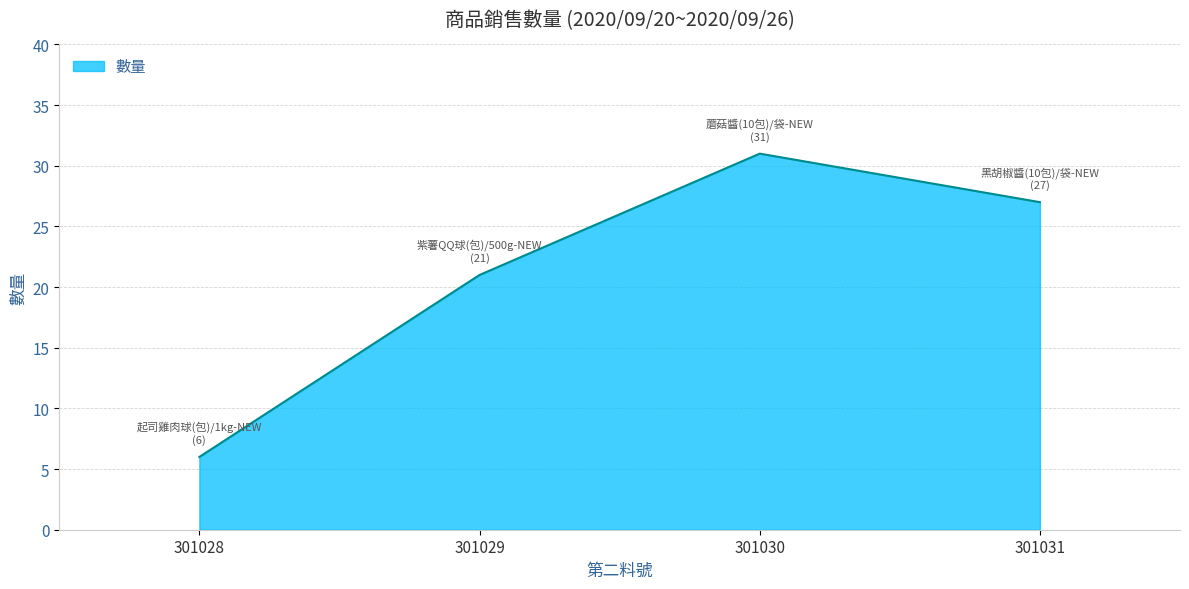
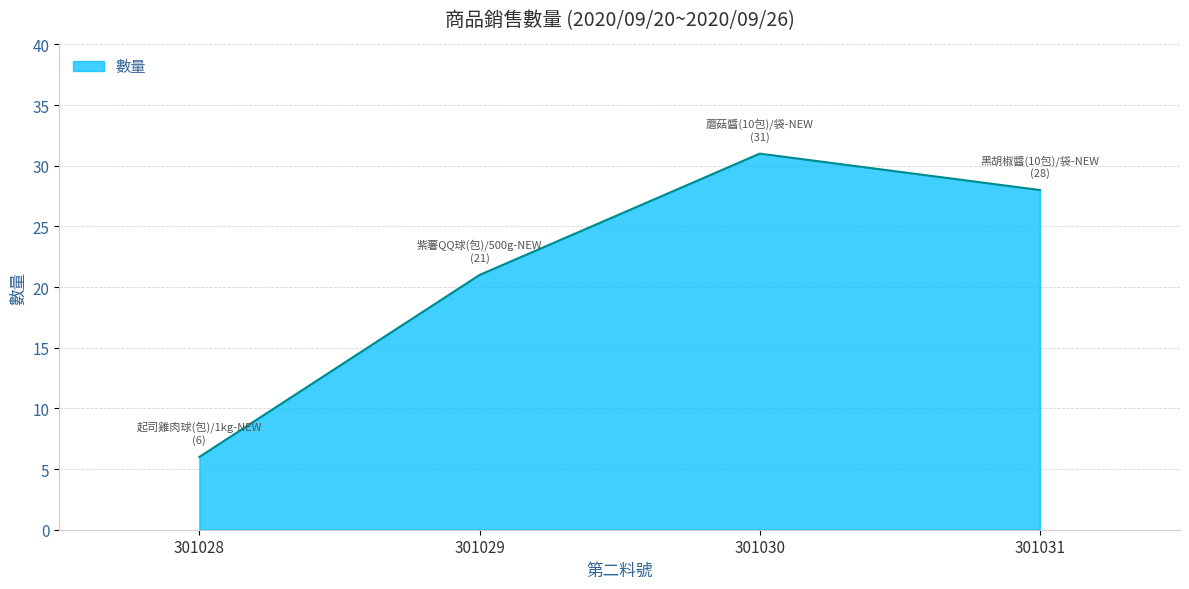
301031: (27) -> (28)
